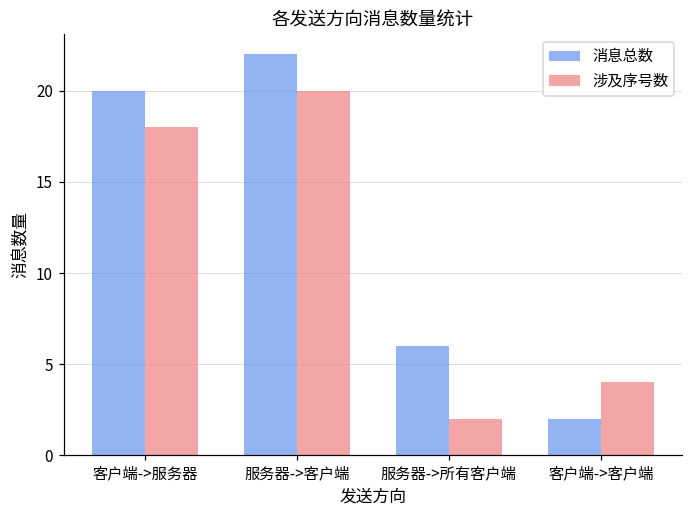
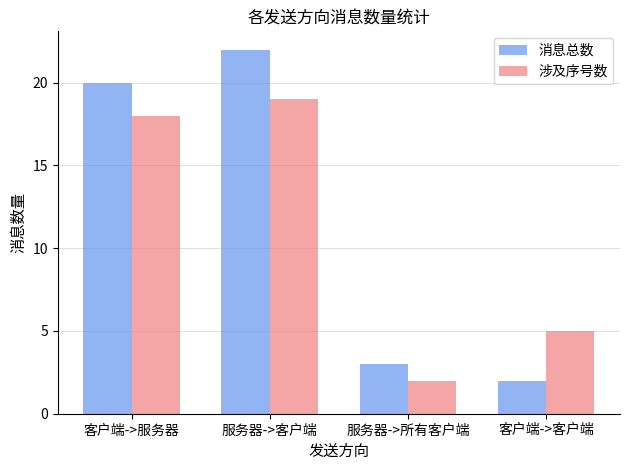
涉及序号数, 服务器->客户端: 20 -> 19
消息总数, 服务器->所有客户端: 6 -> 3
涉及序号数, 客户端->客户端: 4 -> 5
